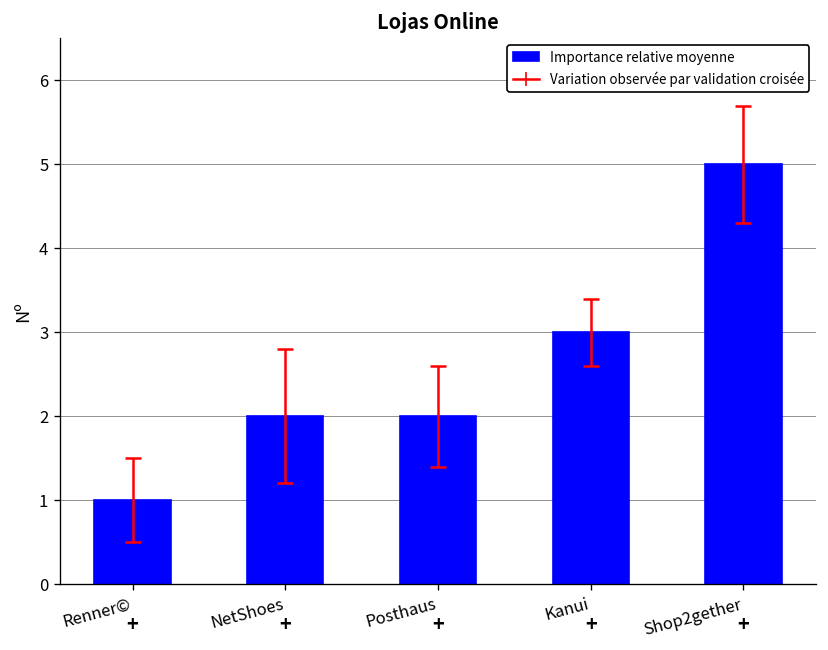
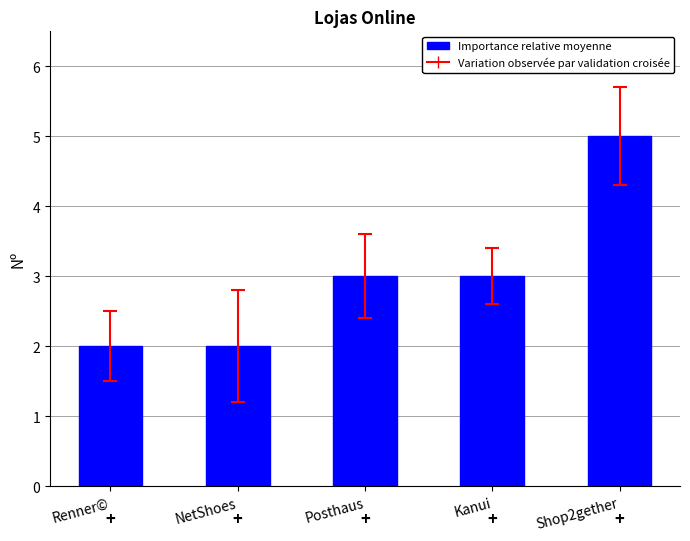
Importance relative moyenne, Renner©: 1 -> 2
Importance relative moyenne, Posthaus: 2 -> 3
